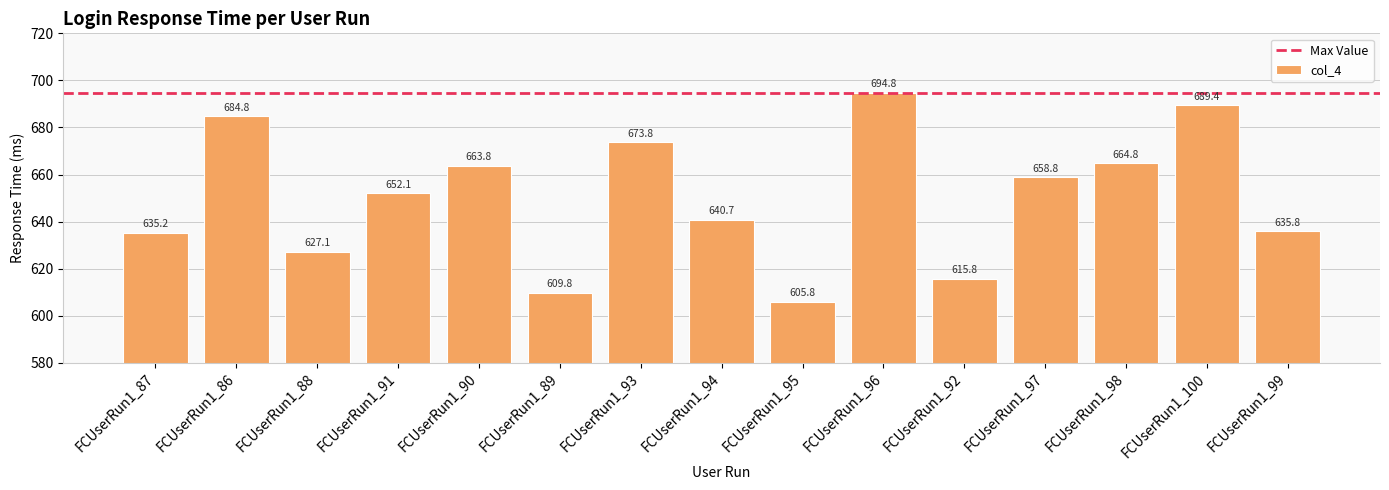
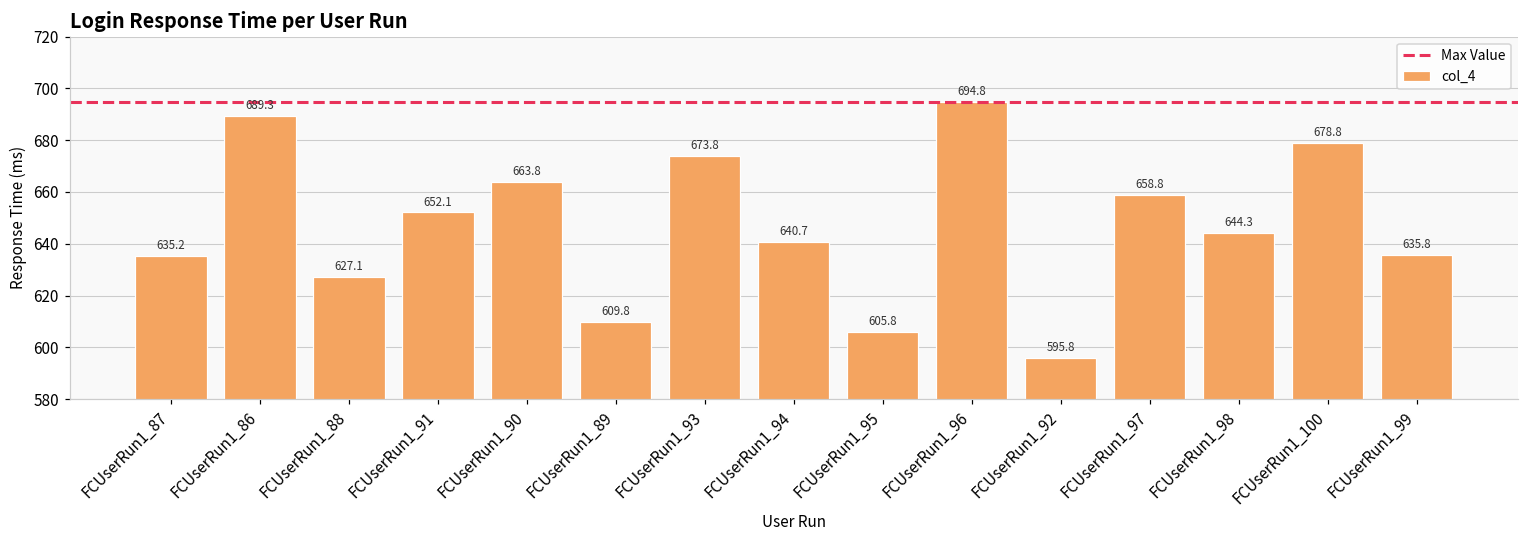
FCUserRun1_86: 684.8 -> 689.3
FCUserRun1_92: 615.8 -> 595.8
FCUserRun1_98: 664.8 -> 644.3
FCUserRun1_100: 689.4 -> 678.8
